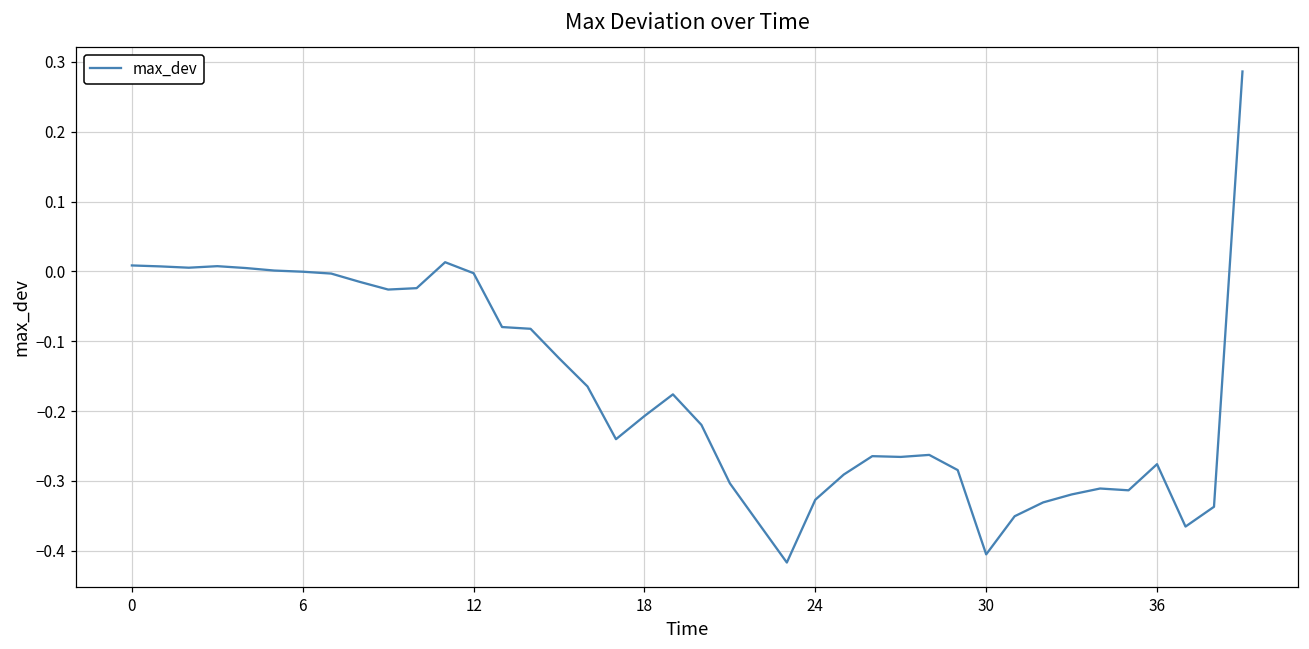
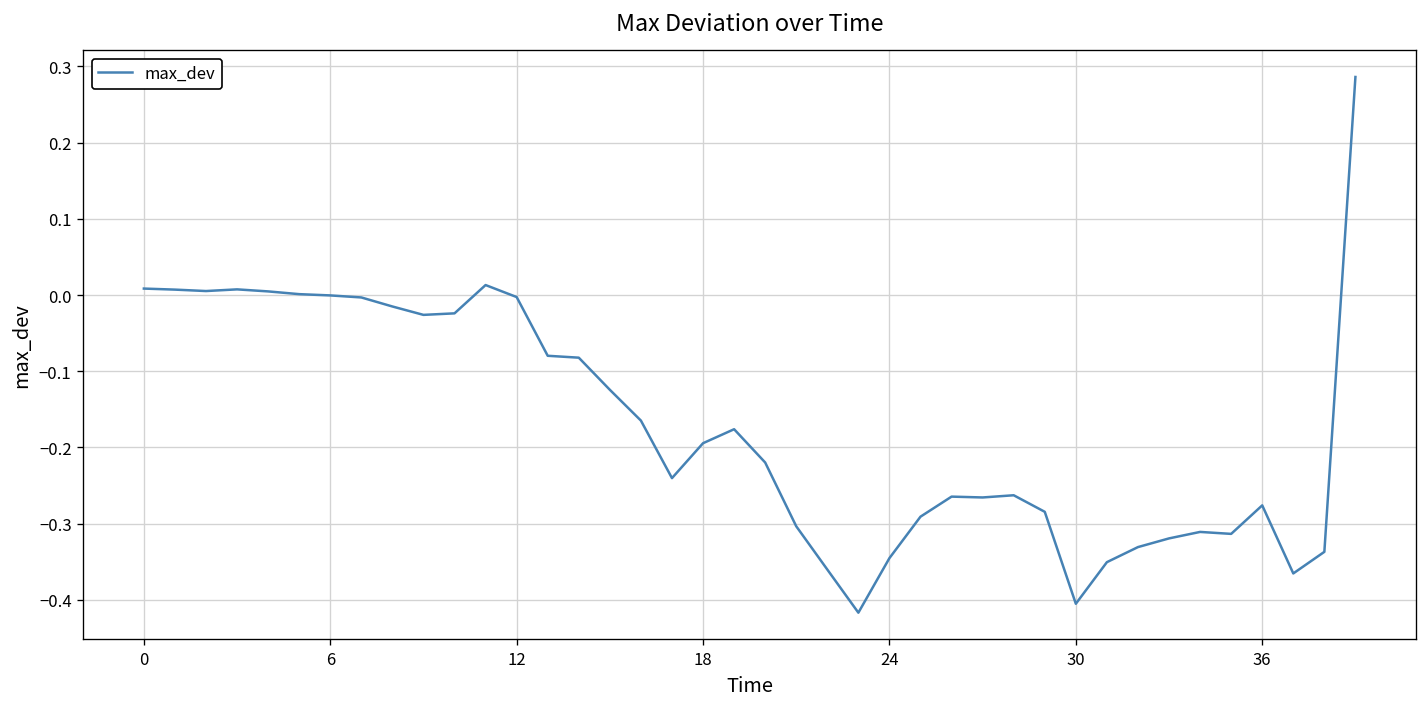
18: -0.21 -> -0.19
24: -0.33 -> -0.35
